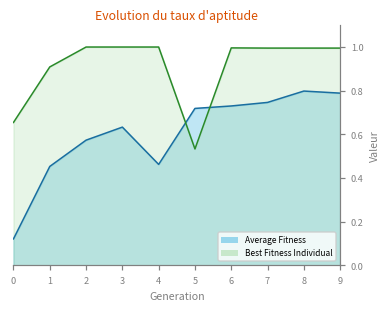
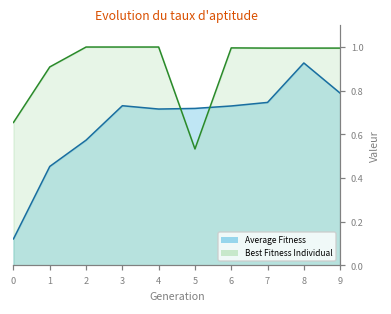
Average Fitness, 3: 0.63 -> 0.73
Average Fitness, 4: 0.46 -> 0.72
Average Fitness, 8: 0.80 -> 0.93
